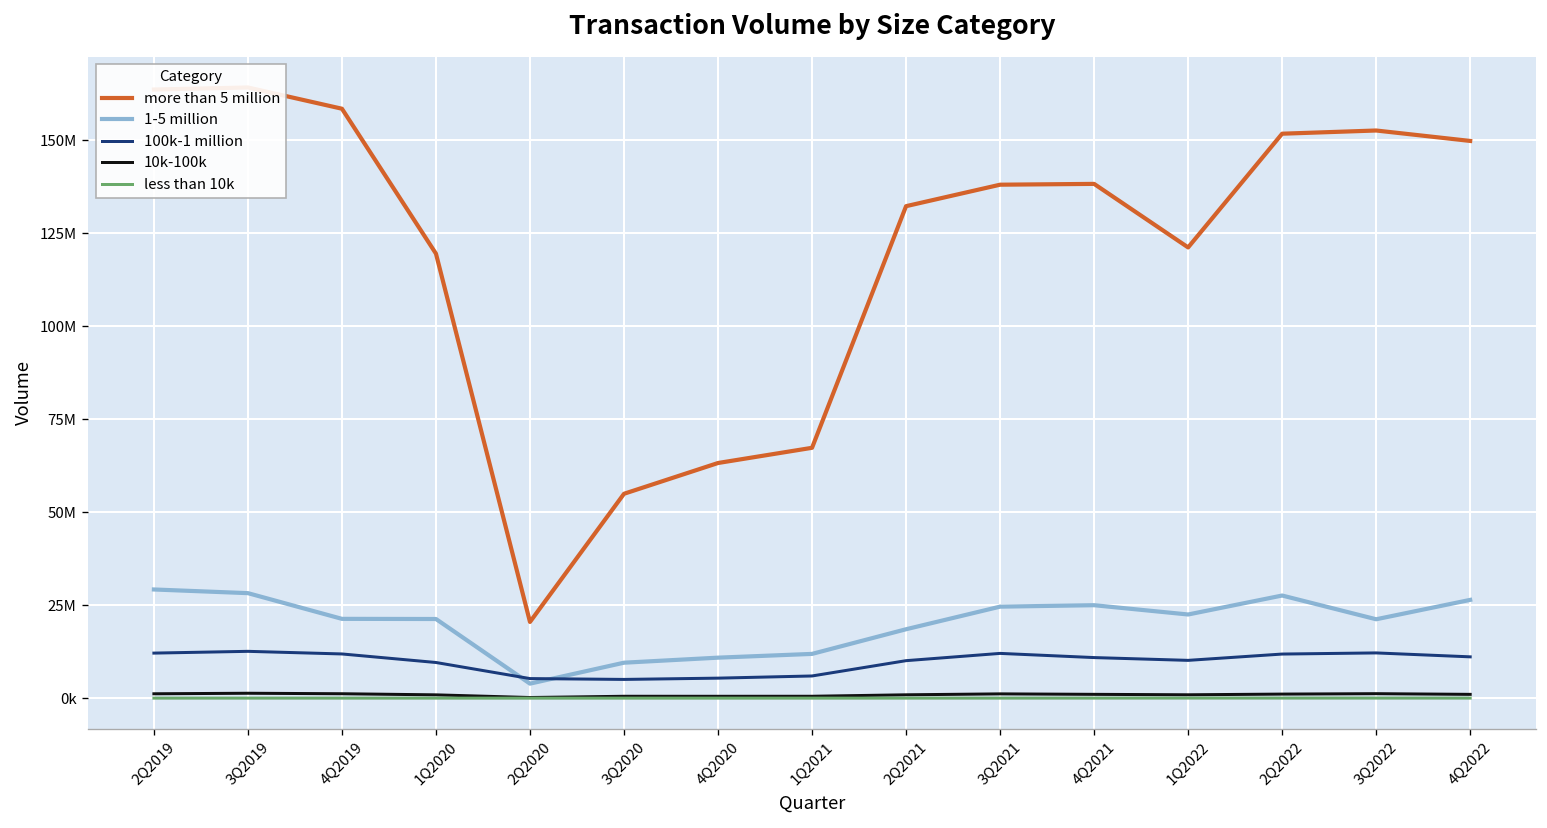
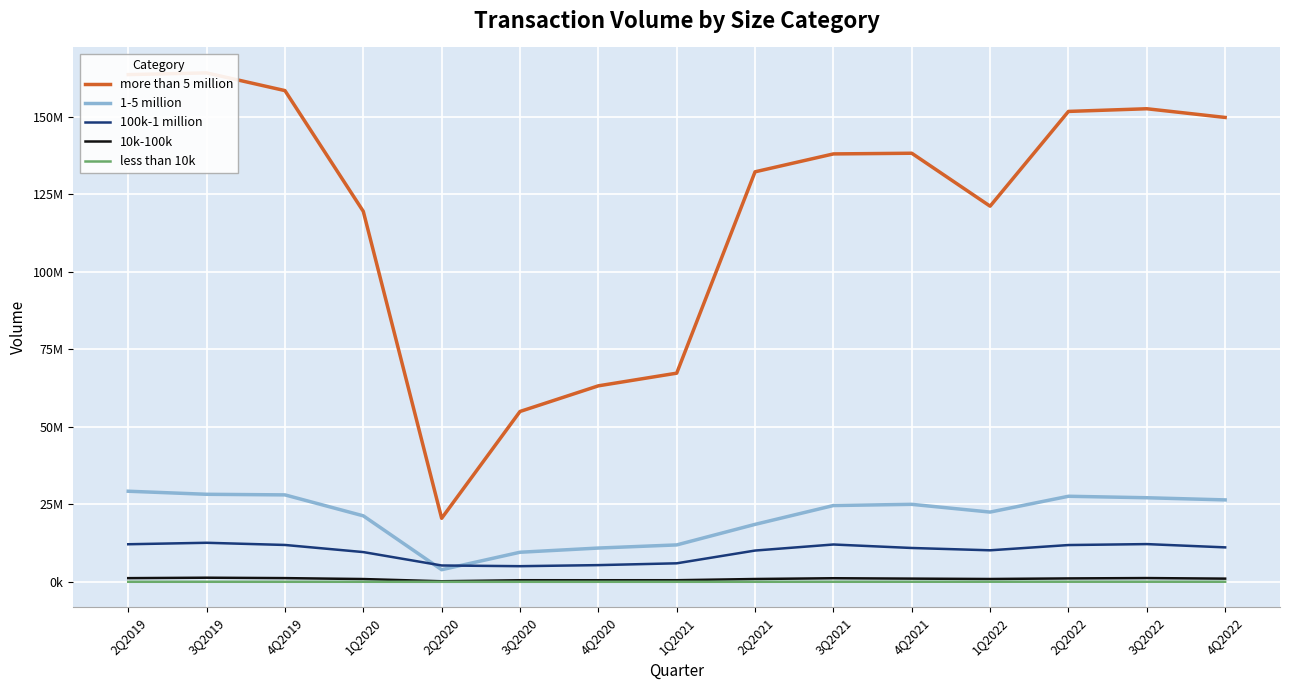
1-5 million, 4Q2019: 21000000 -> 28000000
1-5 million, 3Q2022: 21000000 -> 27000000
